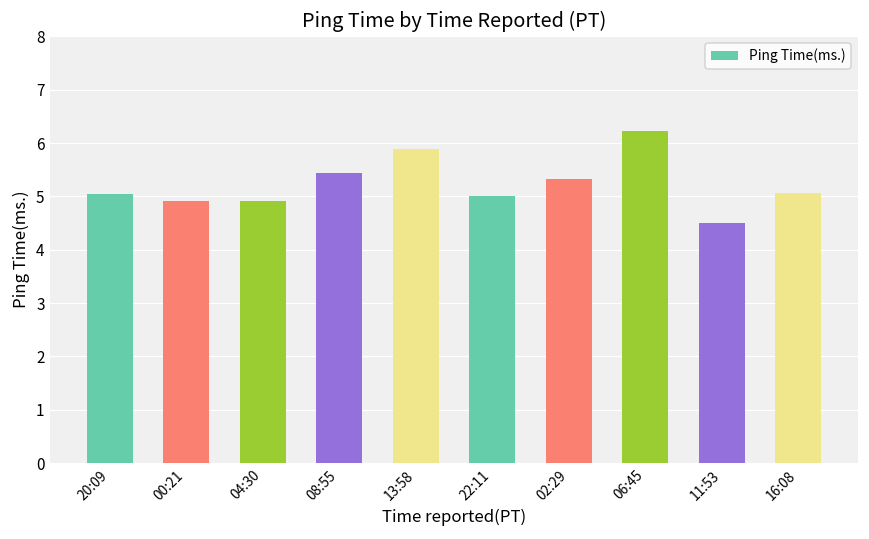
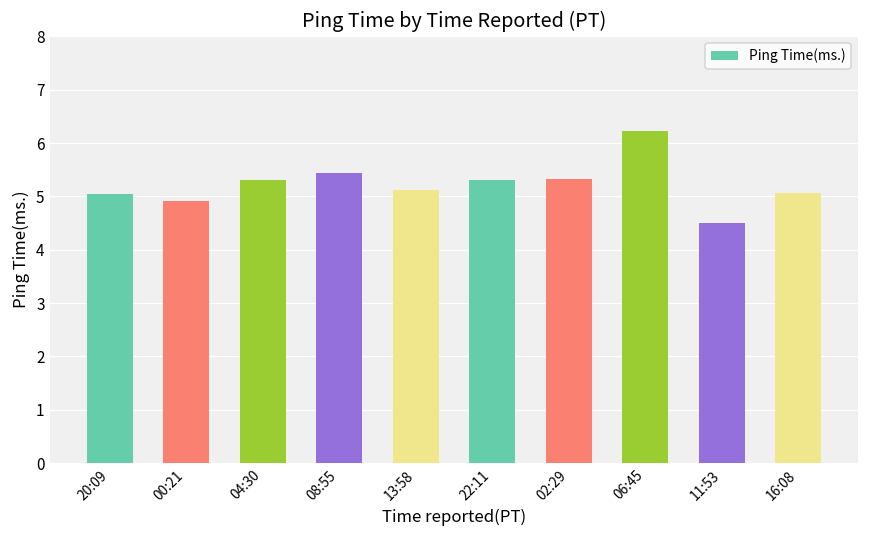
04:30: 4.9 -> 5.3
13:58: 5.9 -> 5.1
22:11: 5.0 -> 5.3
